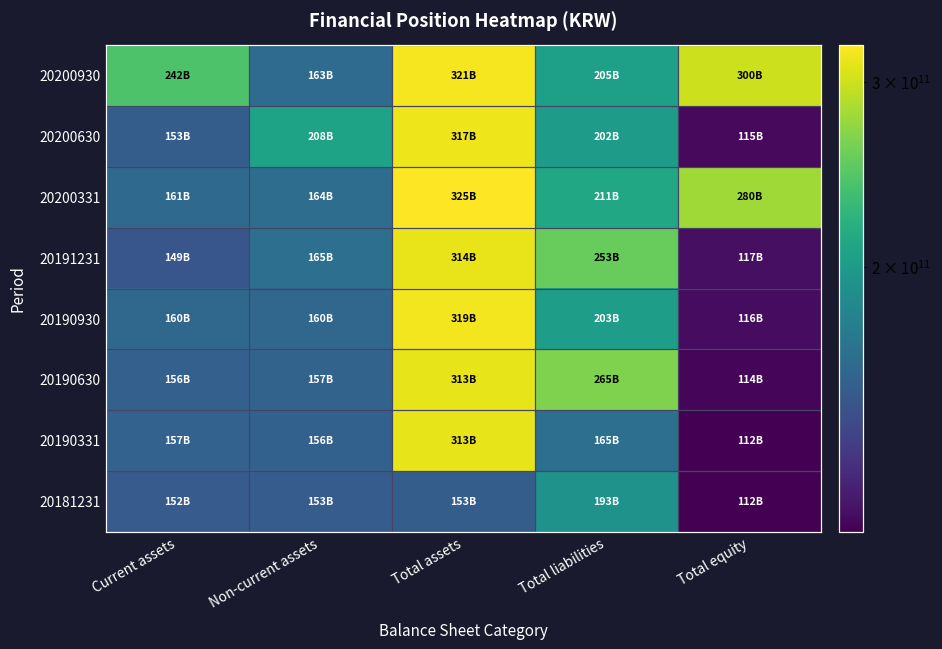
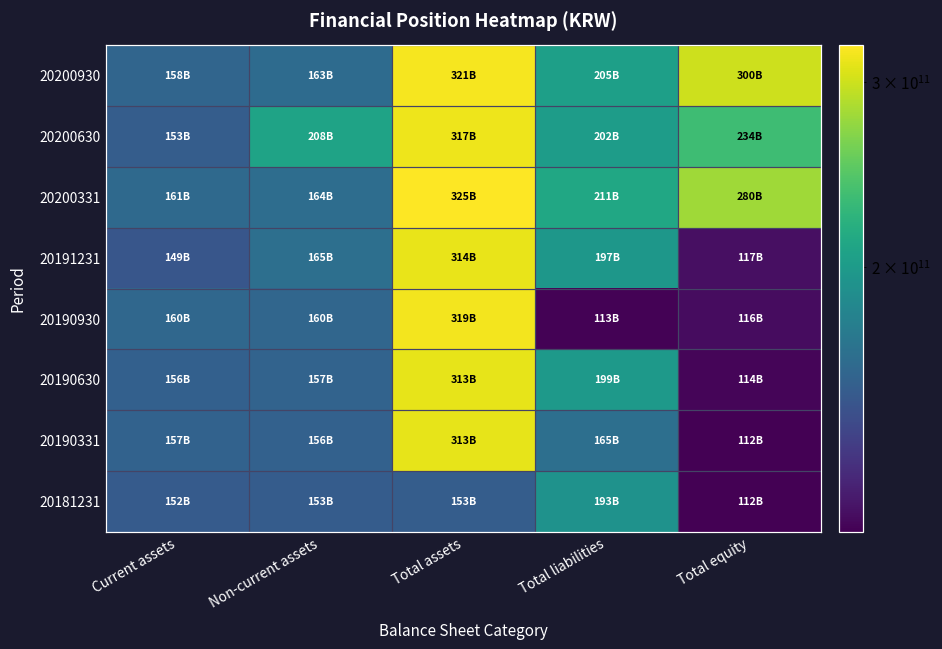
20200930, Current assets: 242B -> 158B
20200630, Total equity: 115B -> 234B
20191231, Total liabilities: 253B -> 197B
20190930, Total liabilities: 203B -> 113B
20190630, Total liabilities: 265B -> 199B
